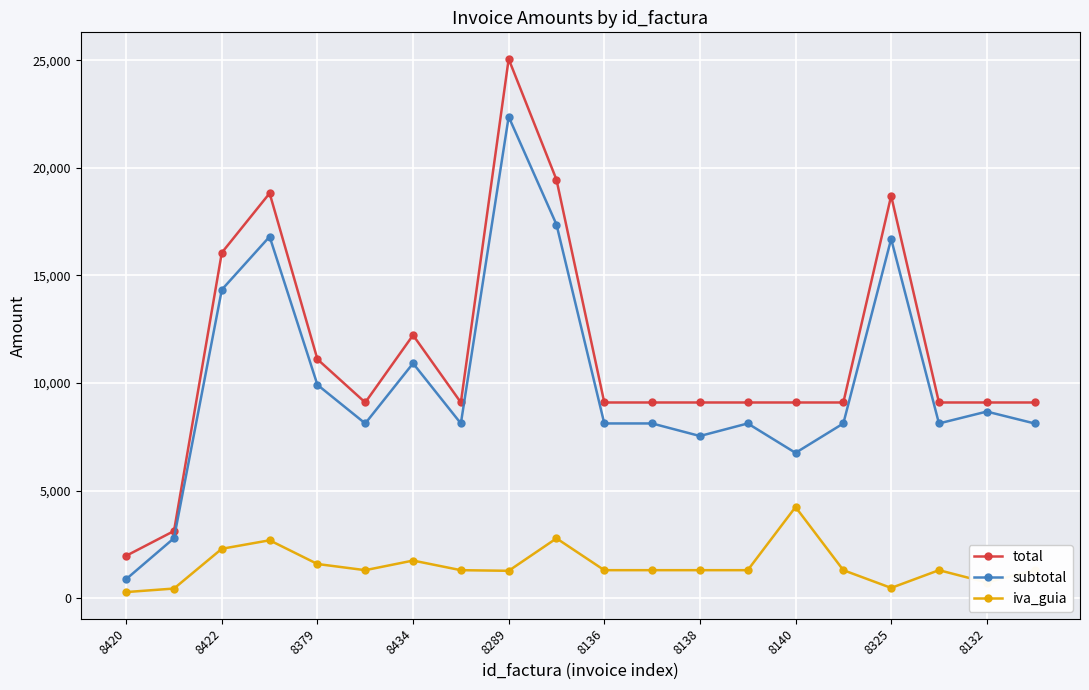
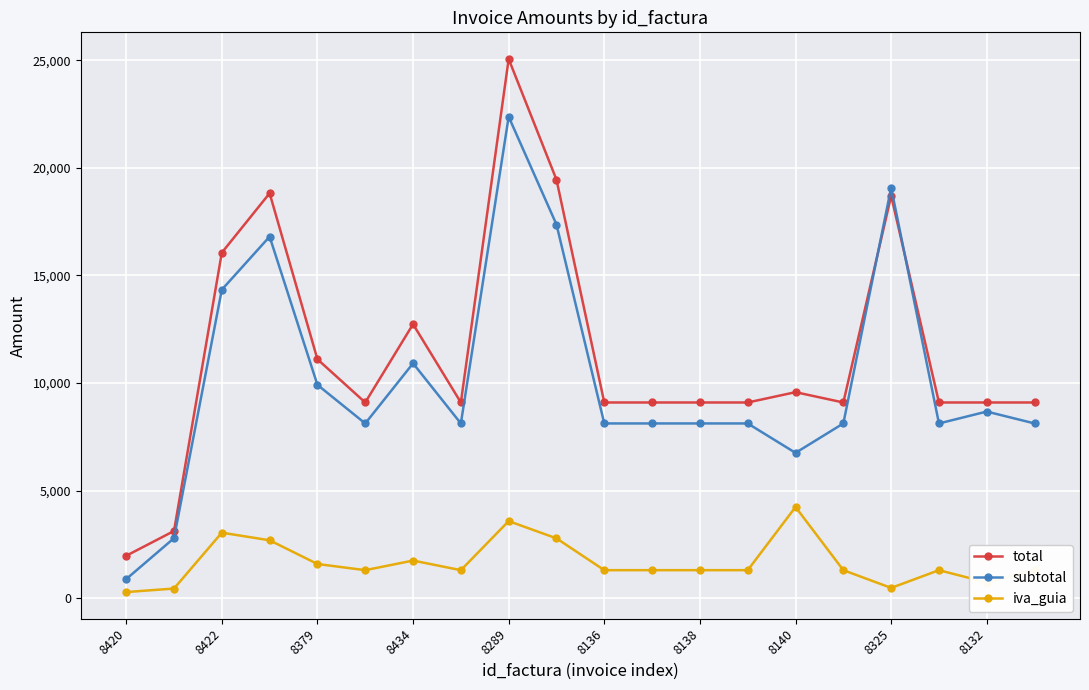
iva_guia, 8422: 2,300 -> 3,000
total, 8434: 12,200 -> 12,700
iva_guia, 8289: 1,300 -> 3,600
subtotal, 8138: 7,500 -> 8,100
total, 8140: 9,100 -> 9,600
subtotal, 8325: 16,700 -> 19,100
